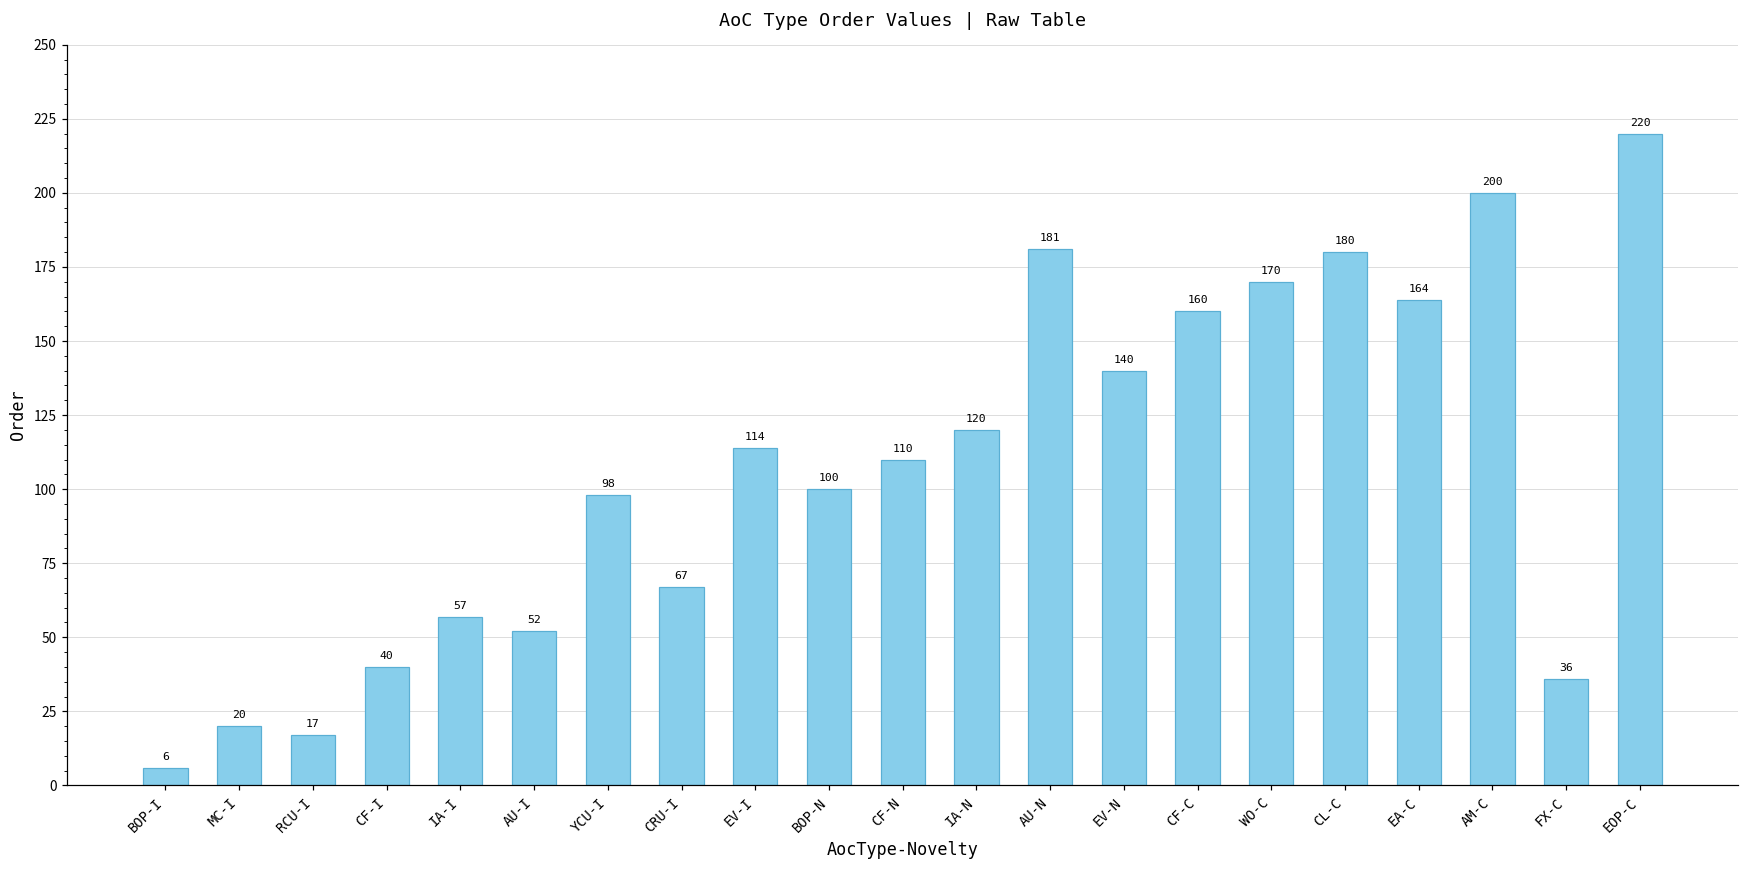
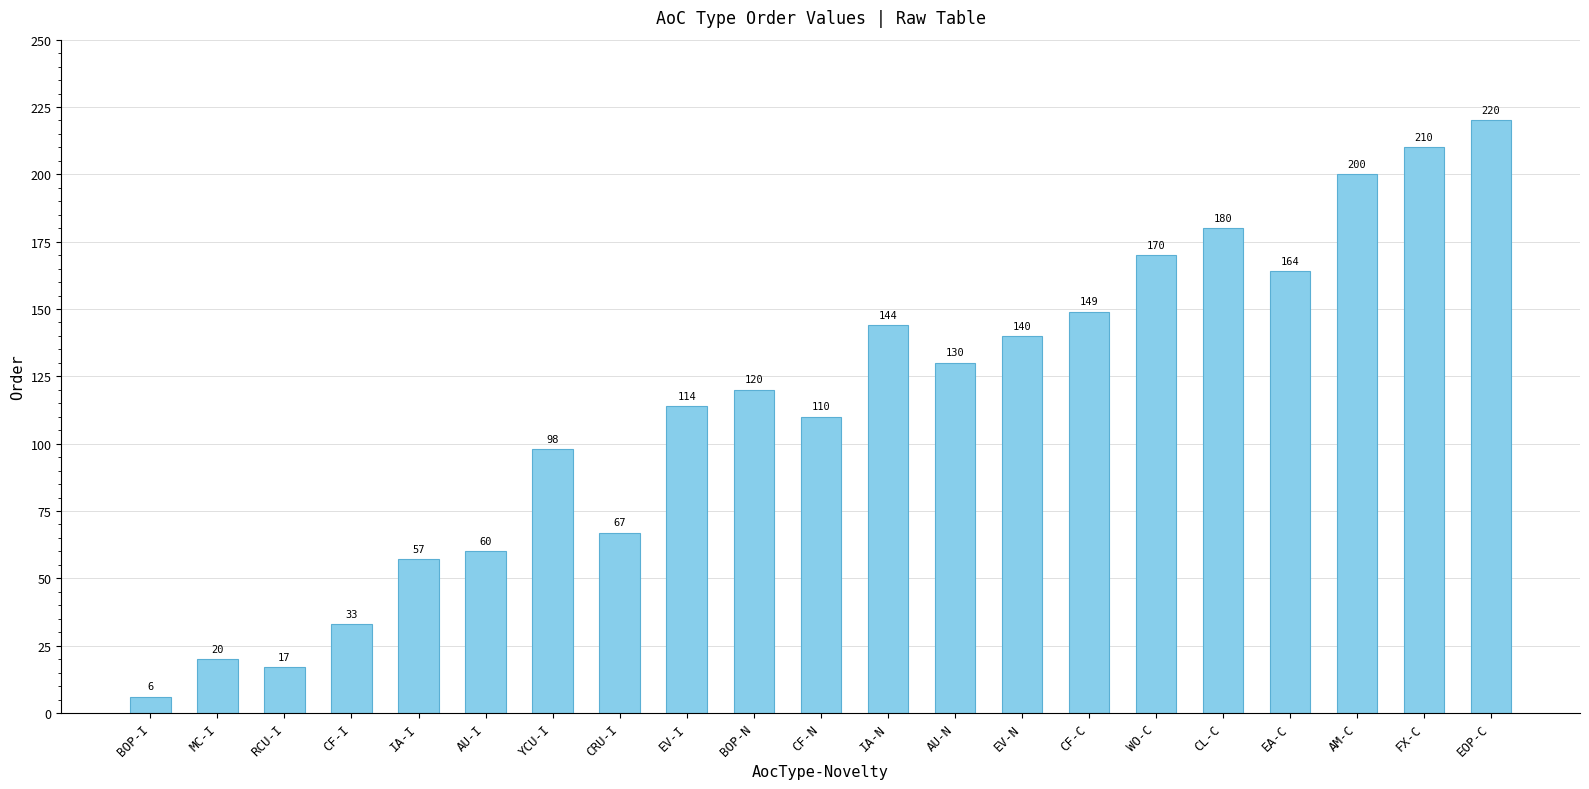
CF-I: 40 -> 33
AU-I: 52 -> 60
BOP-N: 100 -> 120
IA-N: 120 -> 144
AU-N: 181 -> 130
CF-C: 160 -> 149
FX-C: 36 -> 210
